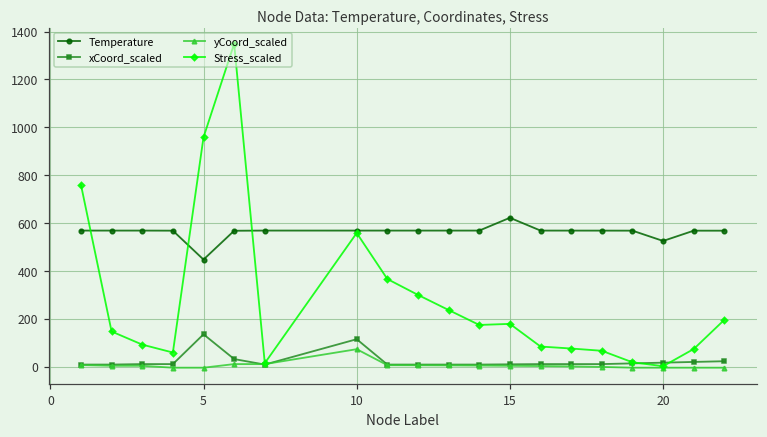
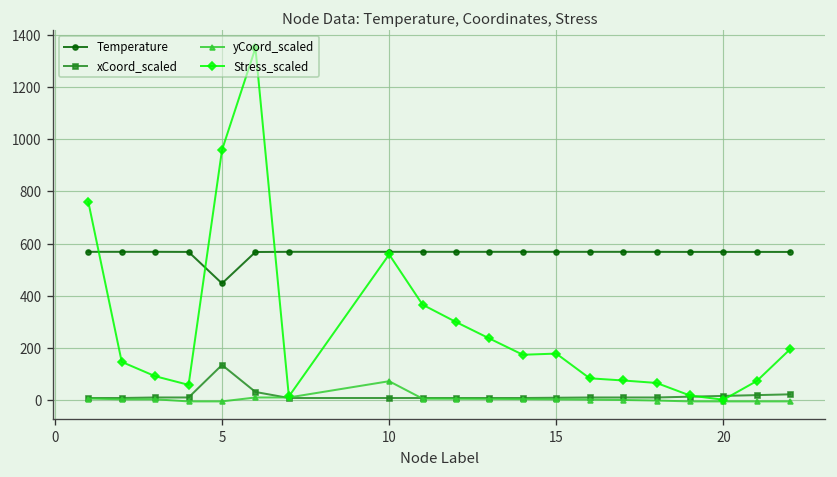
xCoord_scaled, 10: 120 -> 10
Temperature, 15: 620 -> 570
Temperature, 20: 530 -> 570
